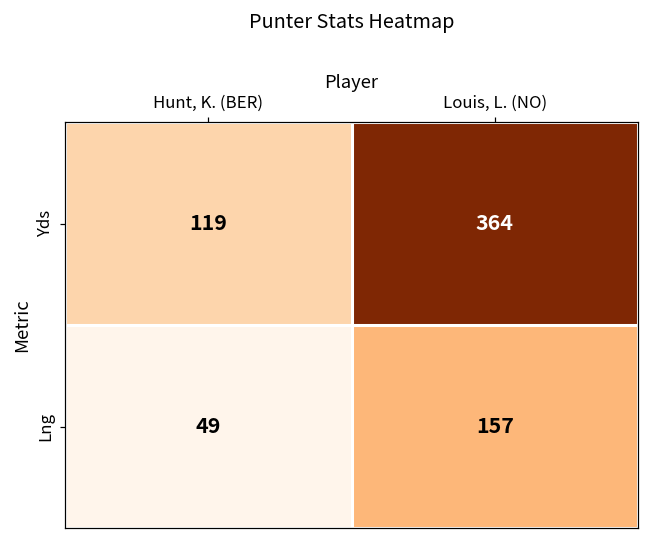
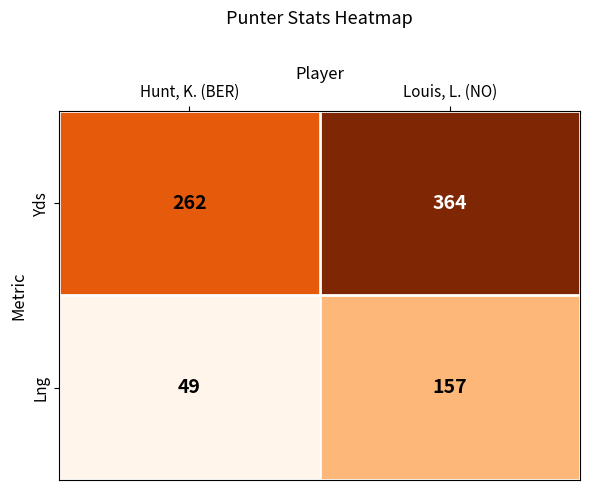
Yds, Hunt, K. (BER): 119 -> 262
